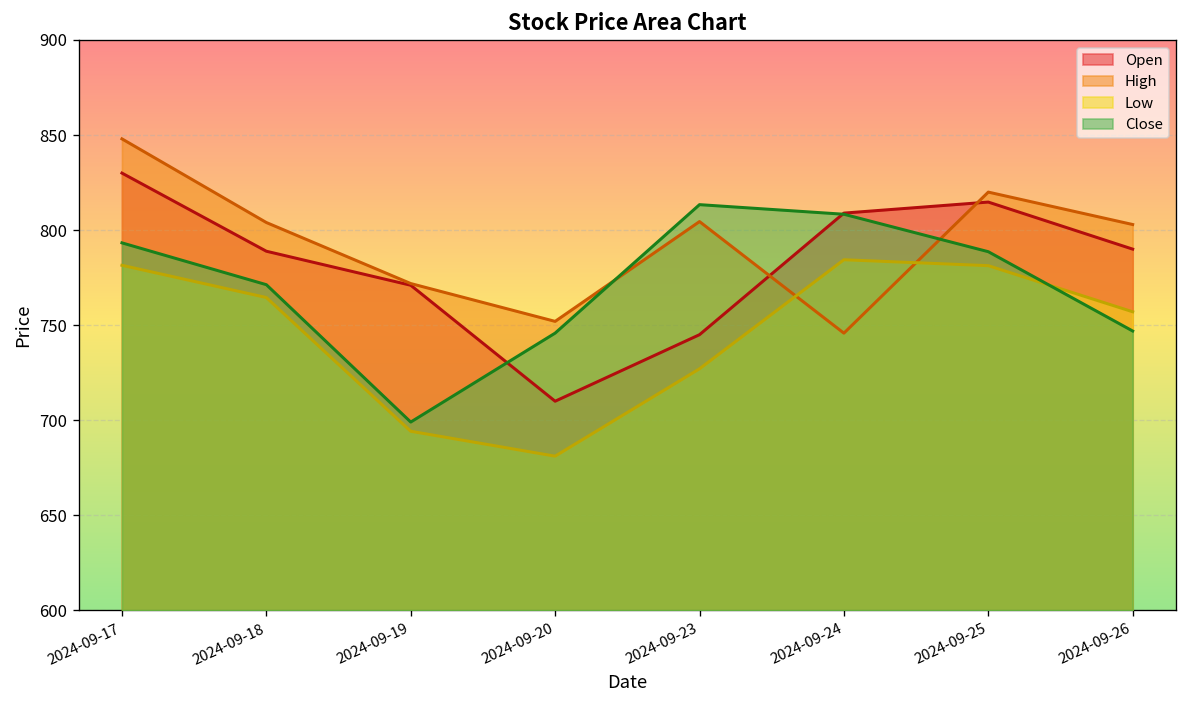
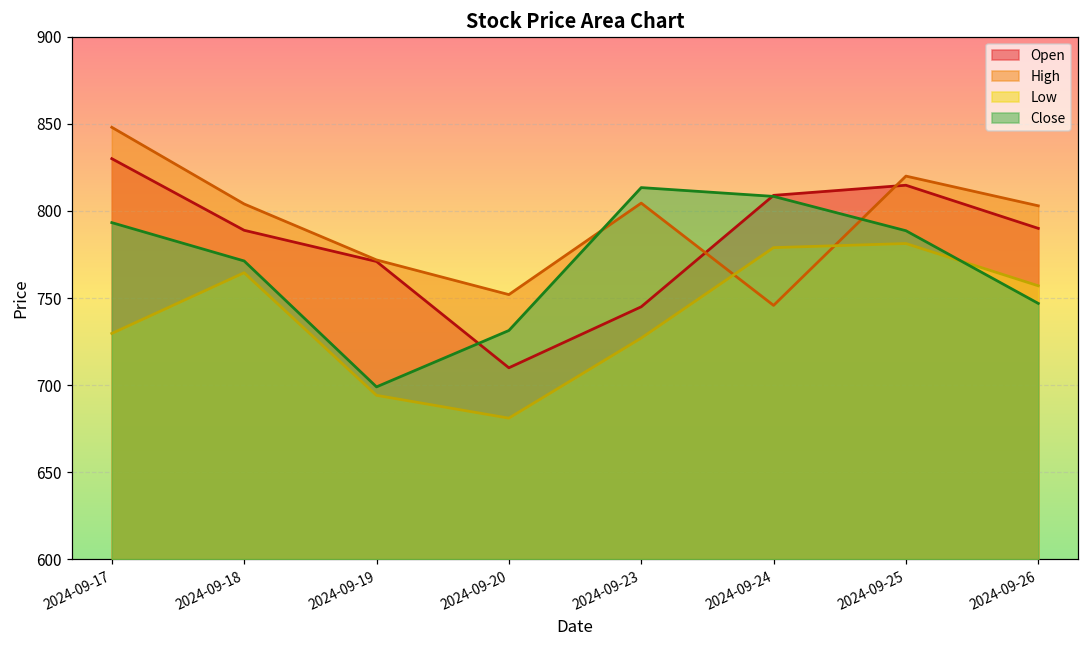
Low, 2024-09-17: 782 -> 730
Close, 2024-09-20: 746 -> 731
Low, 2024-09-24: 784 -> 779
